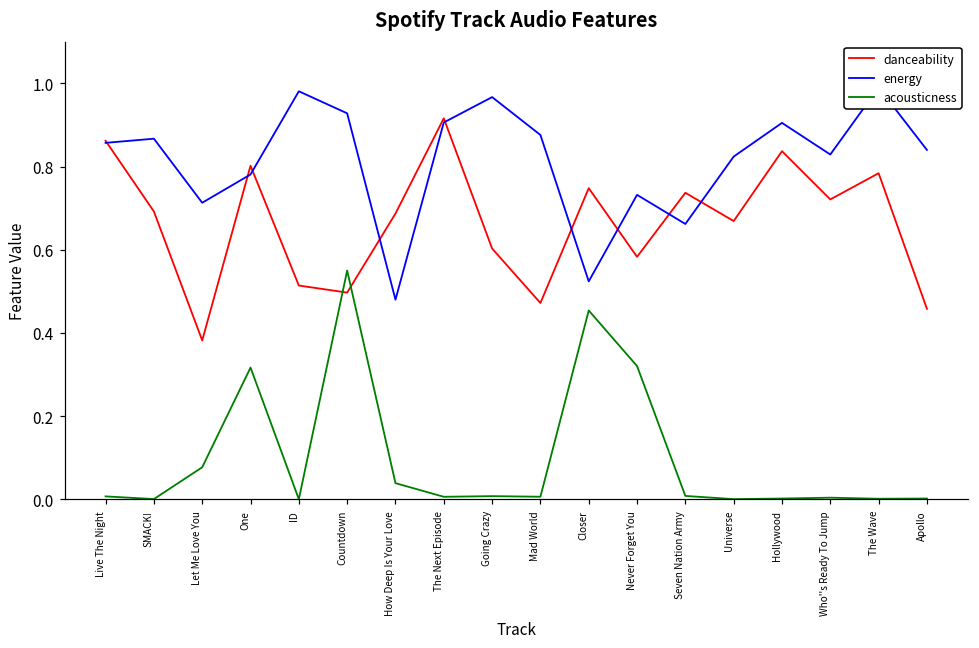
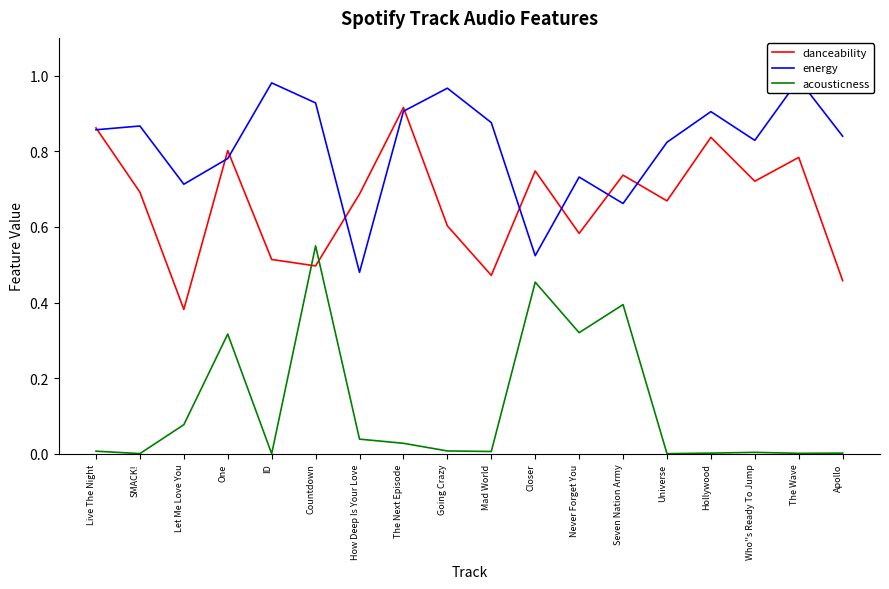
acousticness, The Next Episode: 0.01 -> 0.03
acousticness, Seven Nation Army: 0.01 -> 0.39
